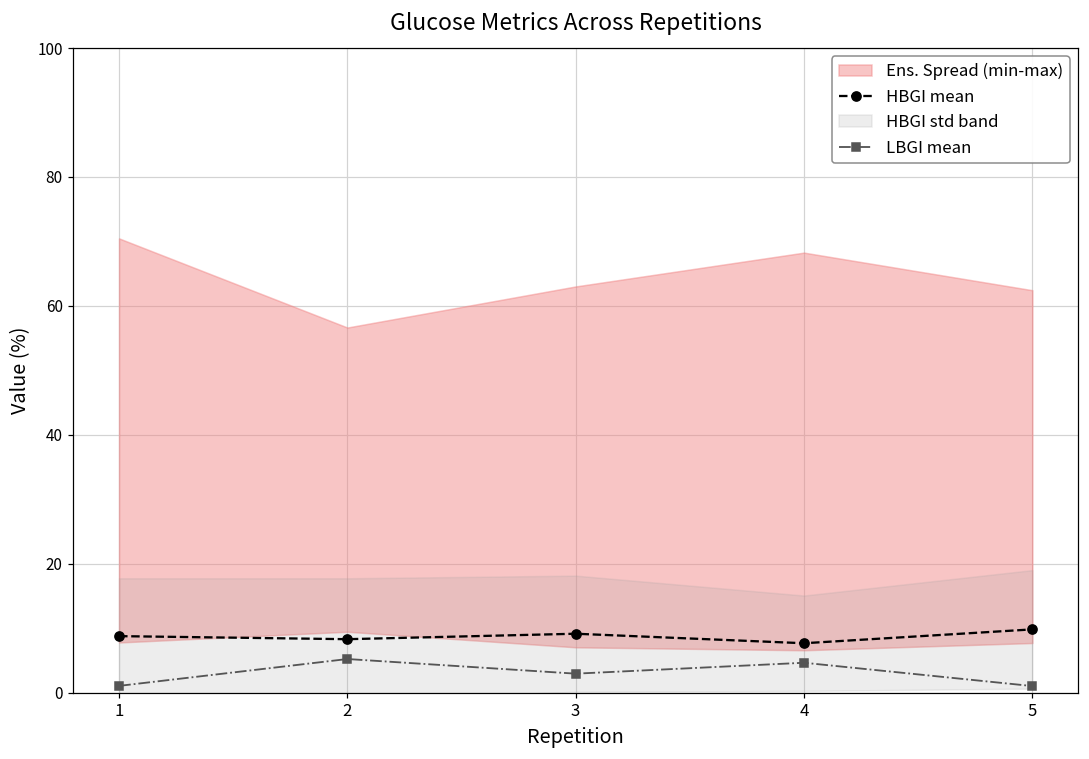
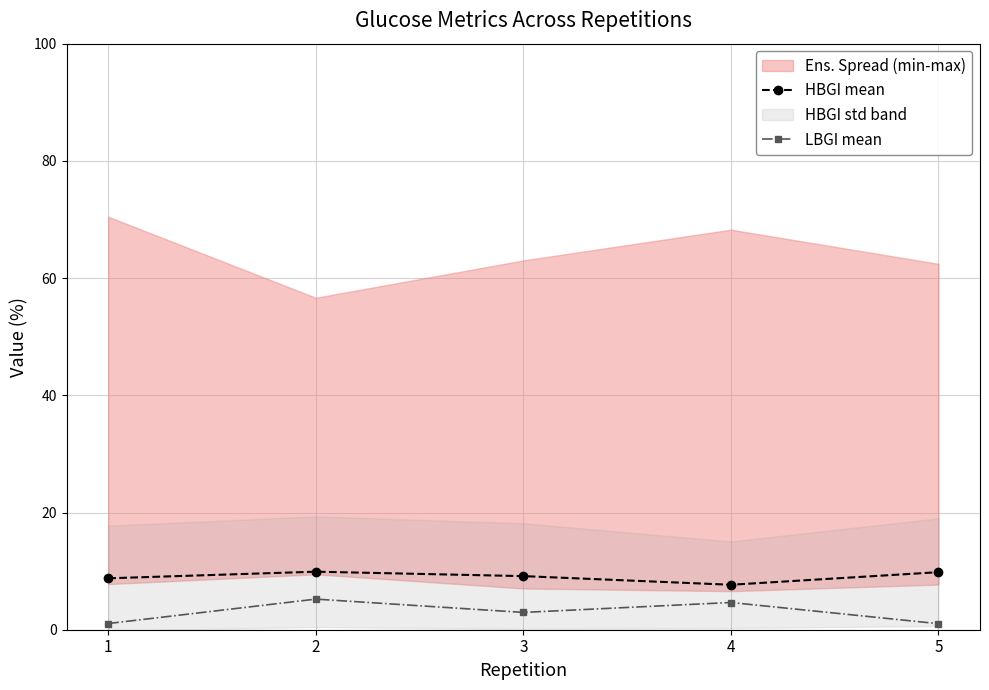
HBGI mean, 2: 8 -> 10
